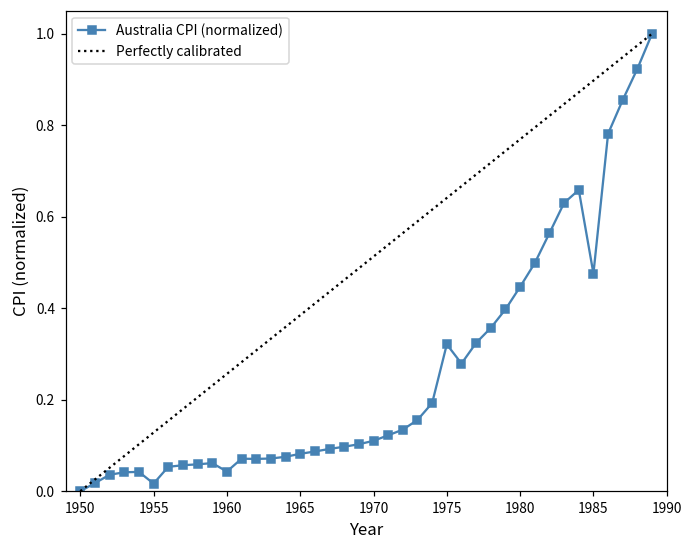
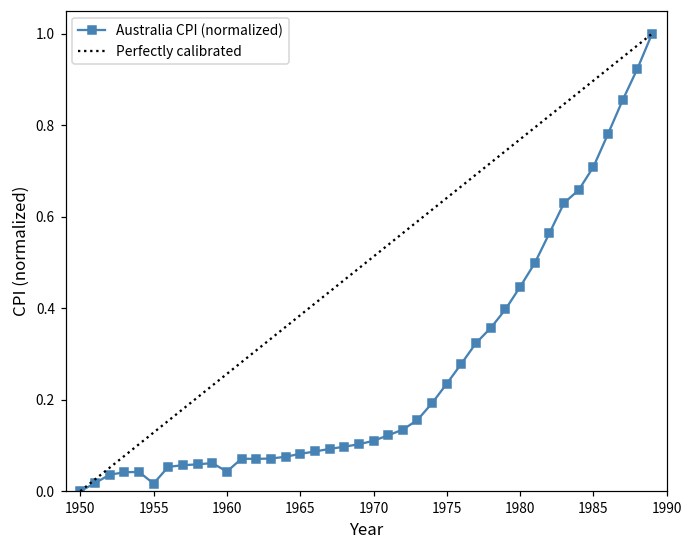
Australia CPI (normalized), 1975: 0.32 -> 0.24
Australia CPI (normalized), 1985: 0.48 -> 0.71
